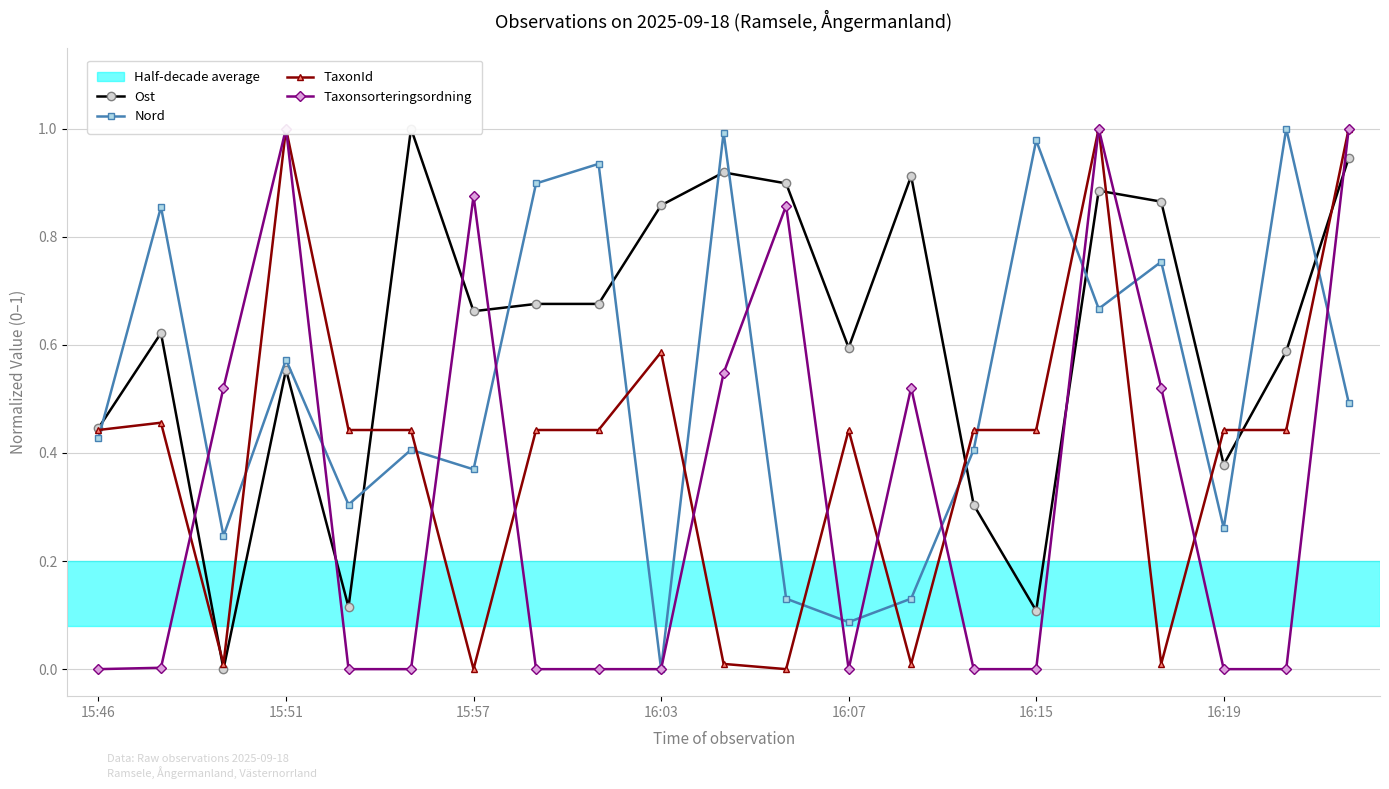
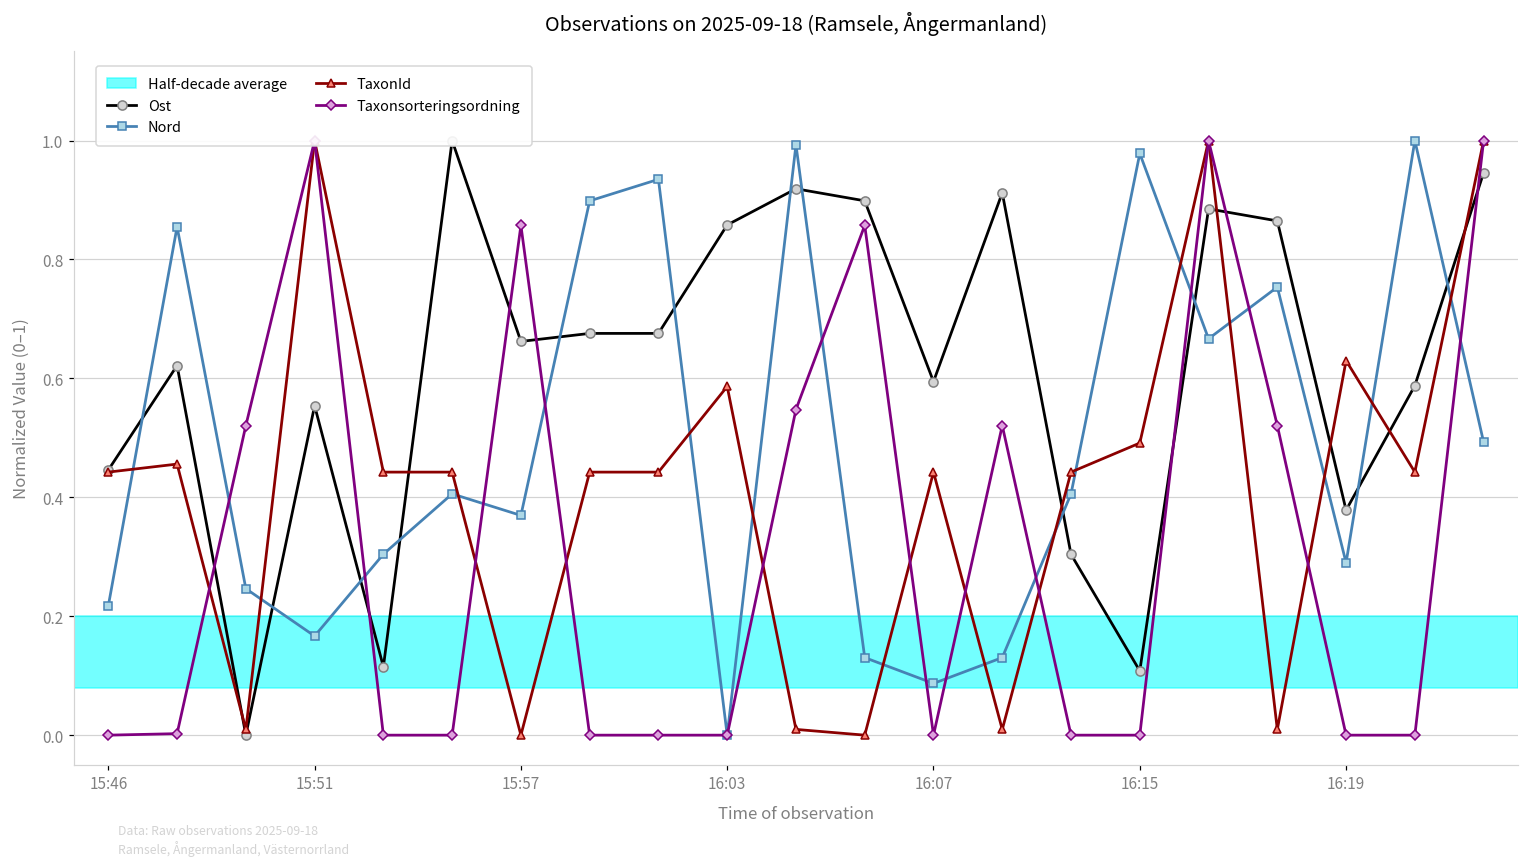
Nord, 15:46: 0.43 -> 0.22
Nord, 15:51: 0.57 -> 0.17
Taxonsorteringsordning, 15:57: 0.88 -> 0.86
TaxonId, 16:15: 0.44 -> 0.49
Nord, 16:19: 0.26 -> 0.29
TaxonId, 16:19: 0.44 -> 0.63
